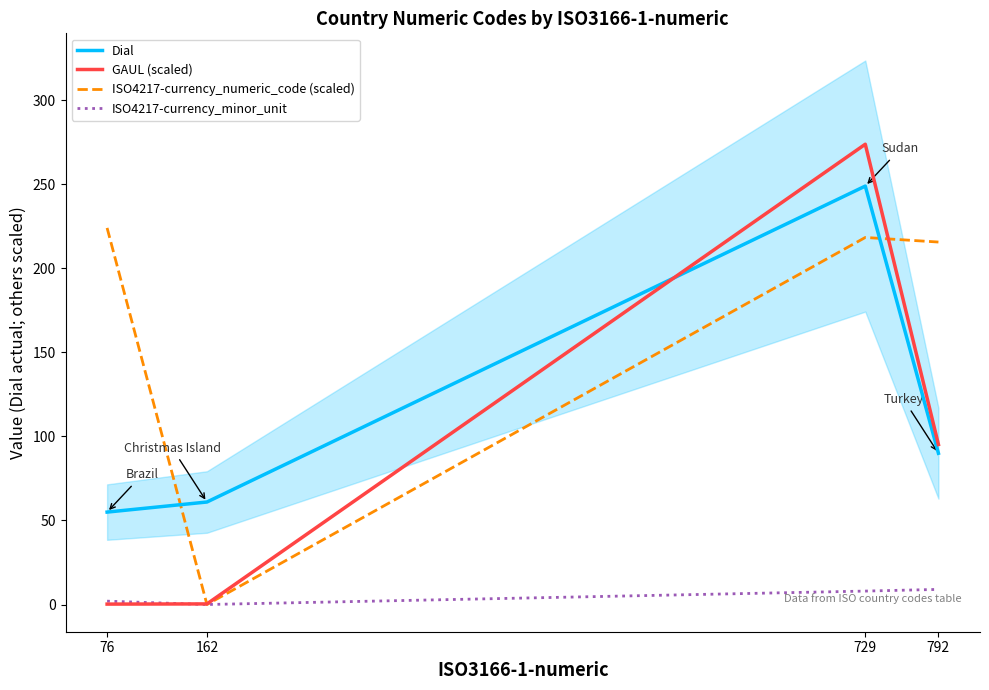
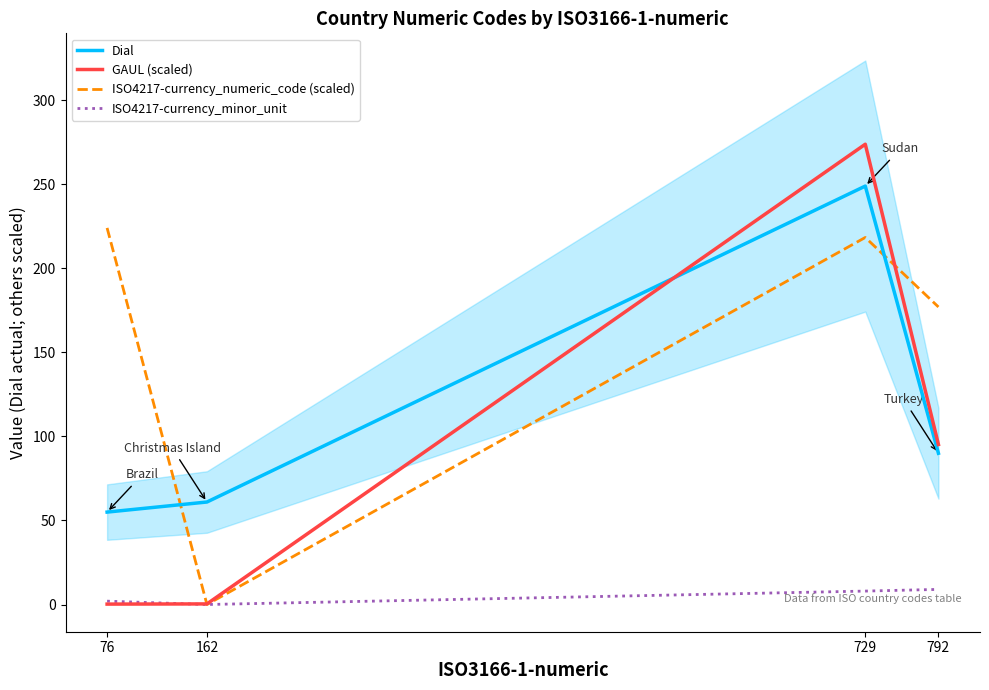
ISO4217-currency_numeric_code (scaled), 792: 216 -> 177
